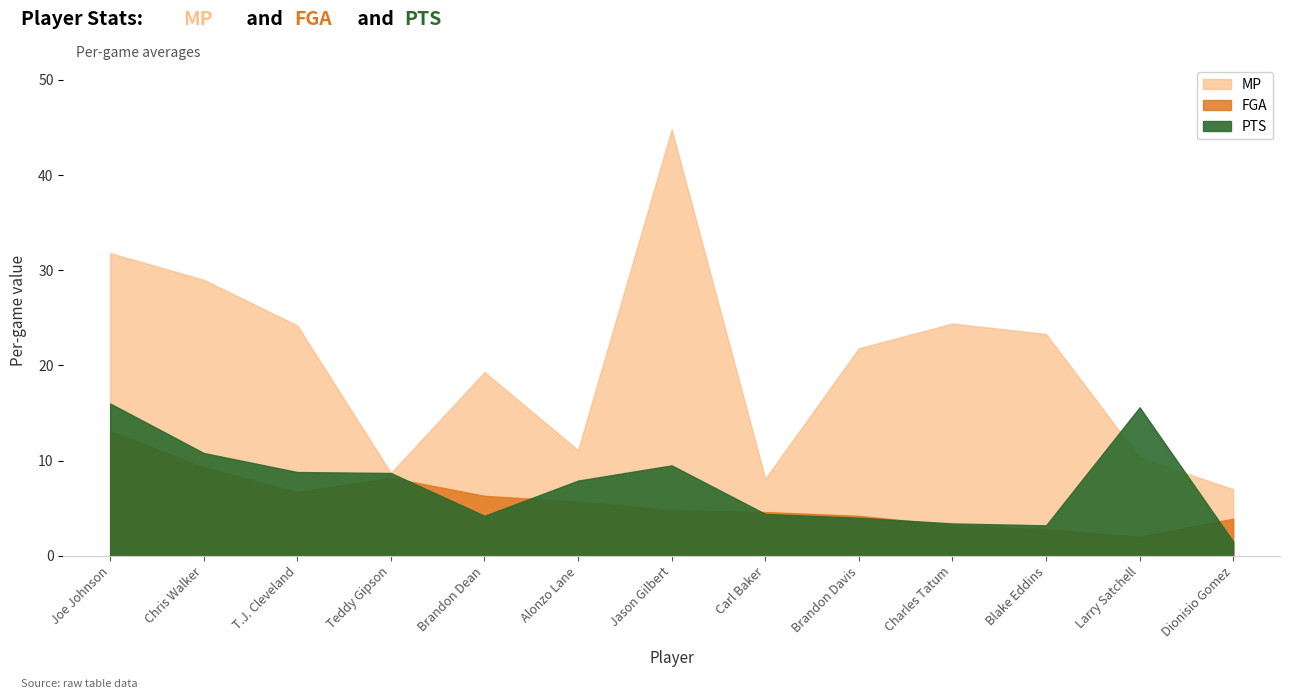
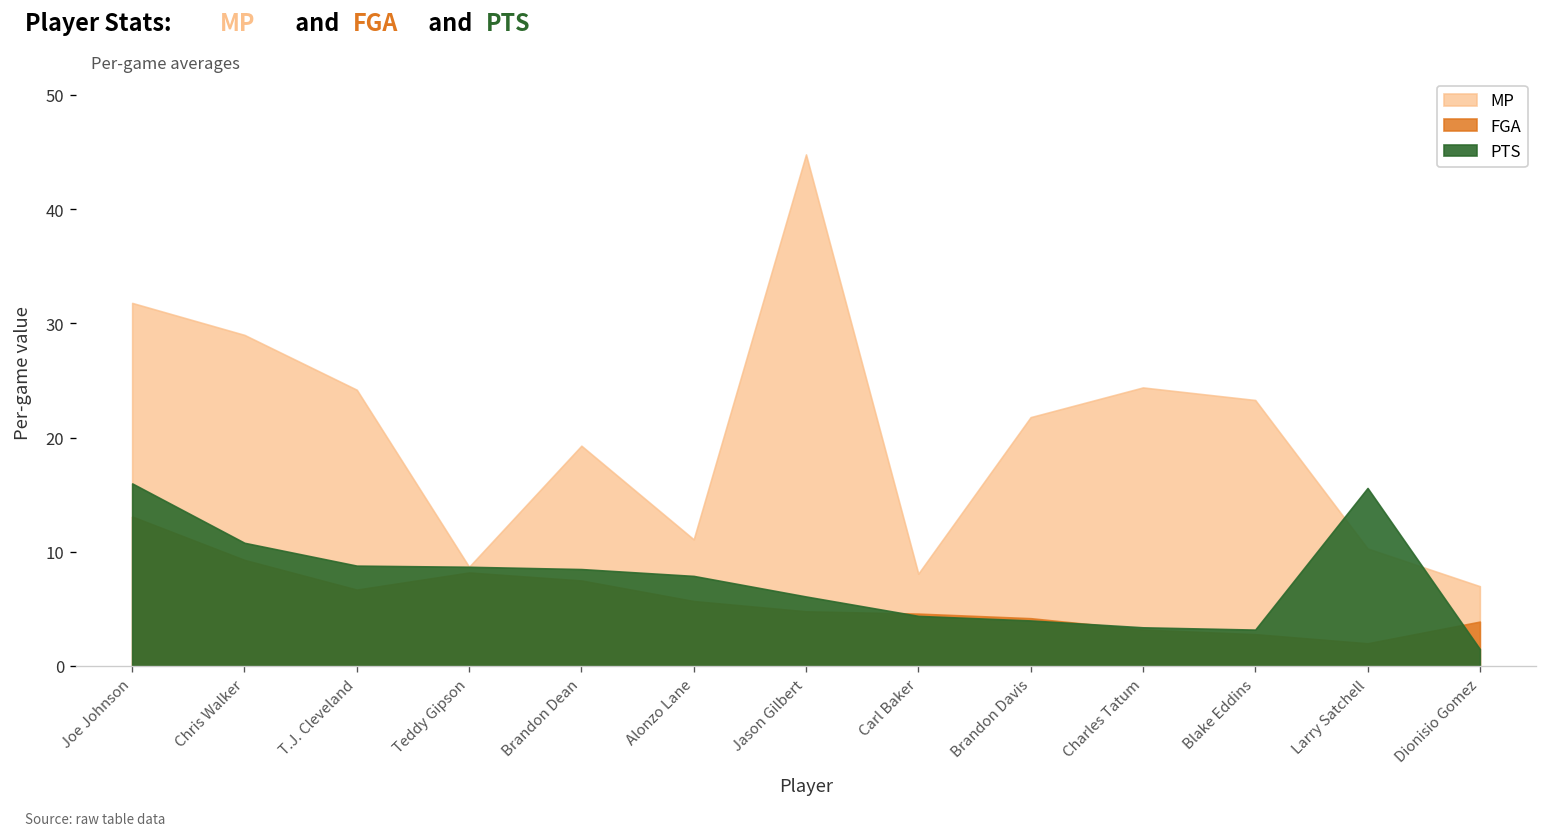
FGA, Brandon Dean: 6 -> 8
PTS, Brandon Dean: 4 -> 9
PTS, Jason Gilbert: 10 -> 6
